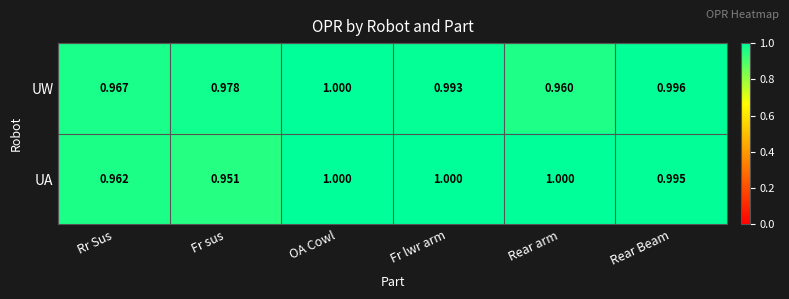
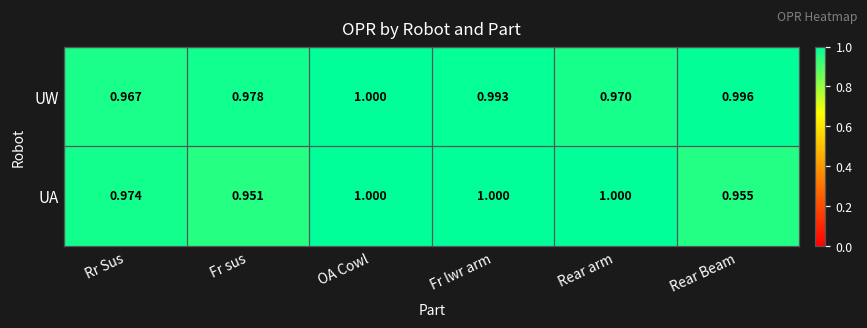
UW, Rear arm: 0.960 -> 0.970
UA, Rr Sus: 0.962 -> 0.974
UA, Rear Beam: 0.995 -> 0.955
